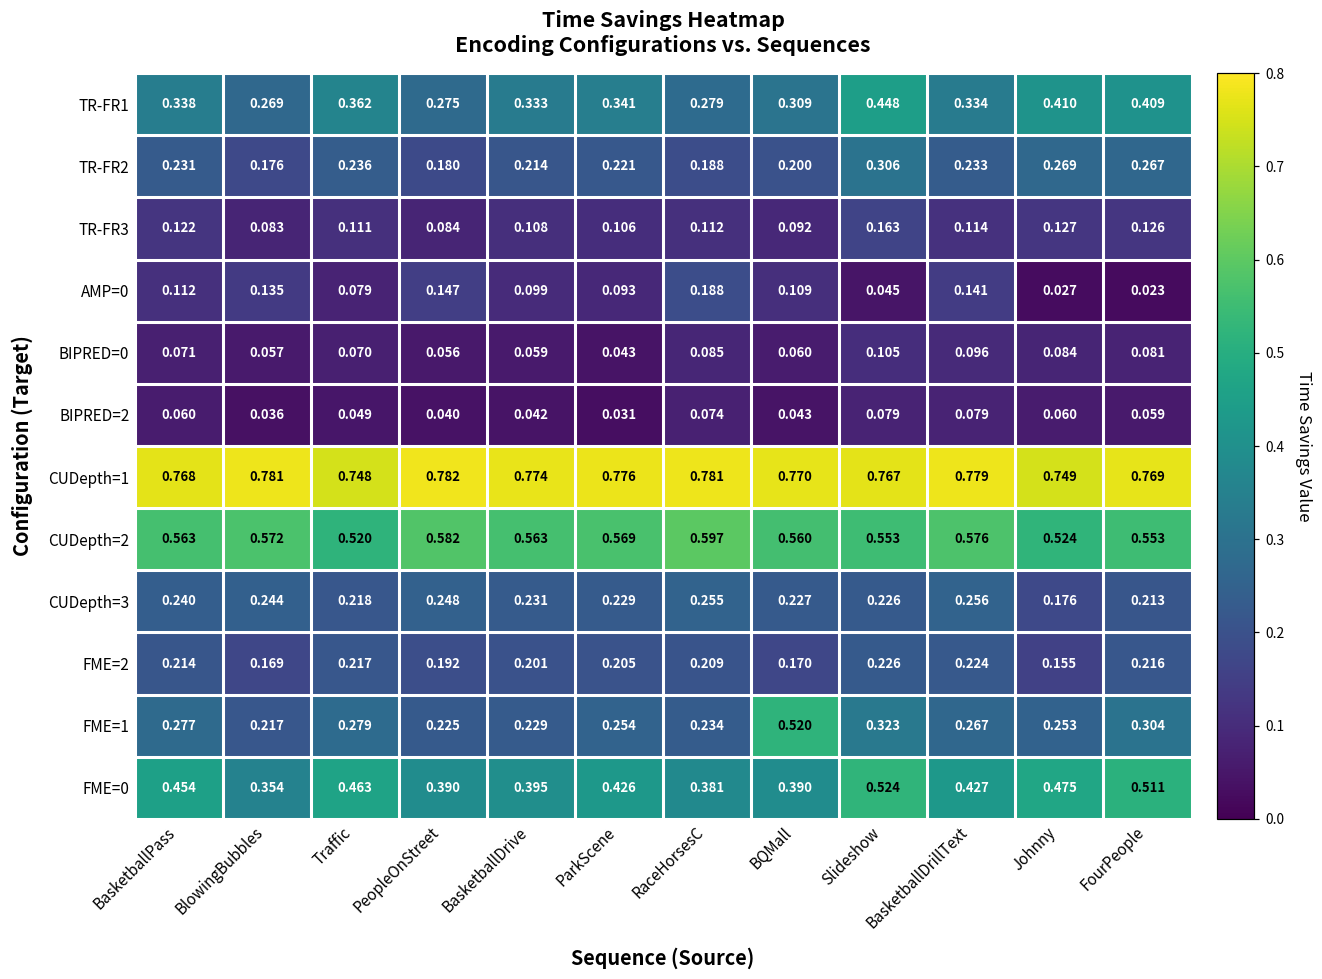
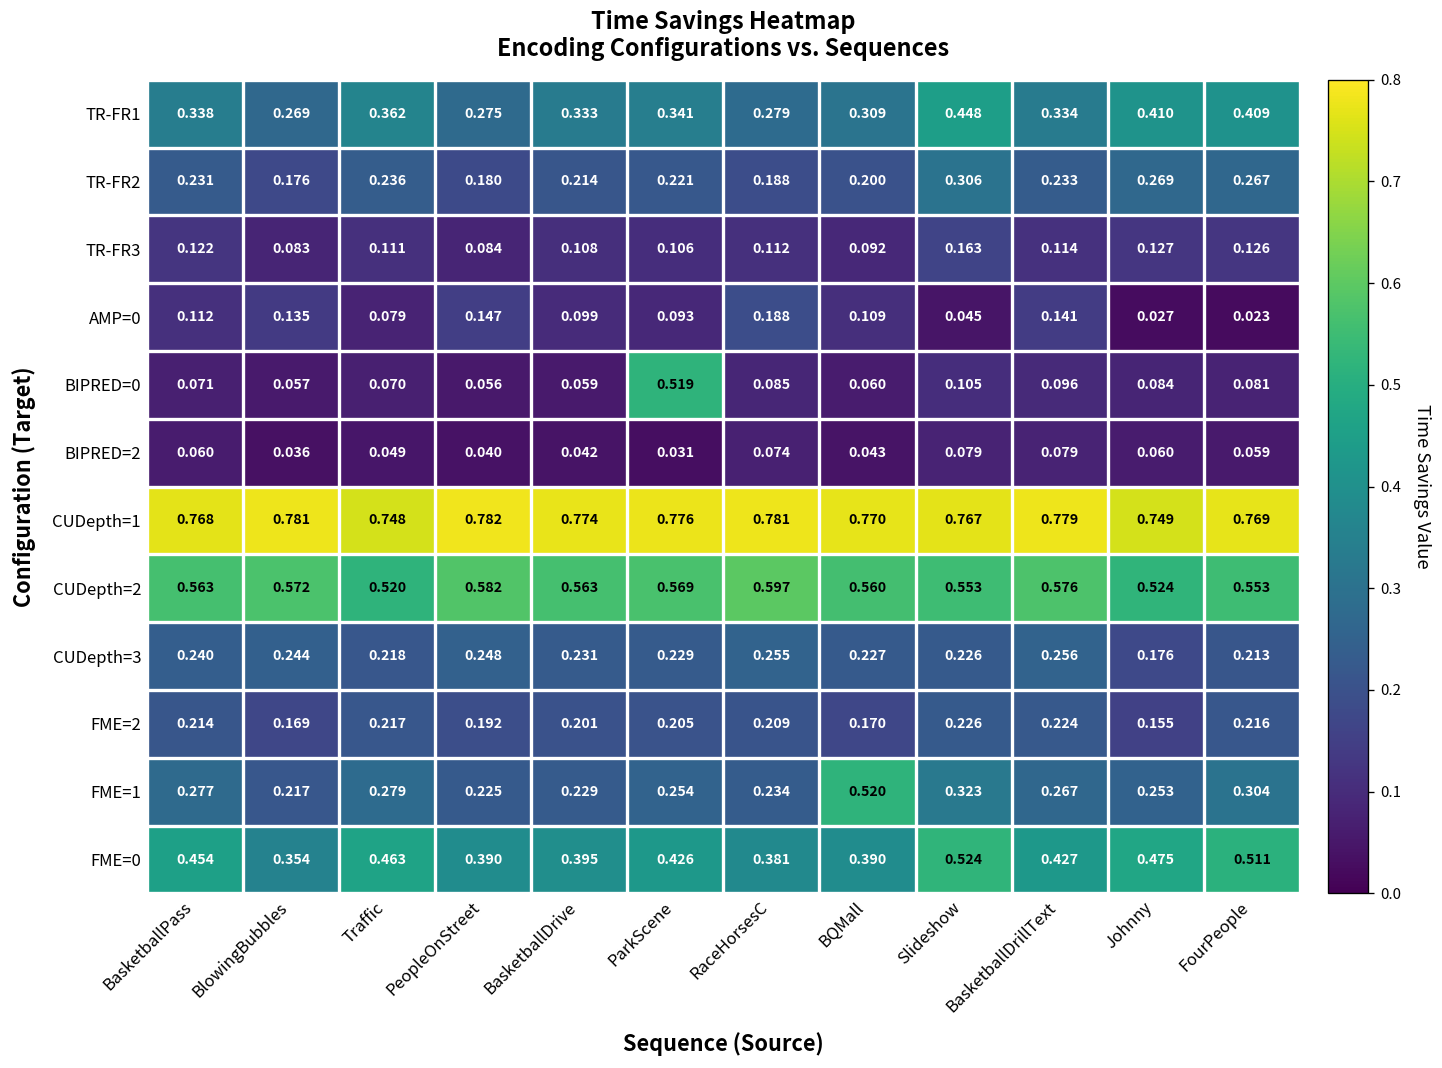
BIPRED=0, ParkScene: 0.043 -> 0.519
